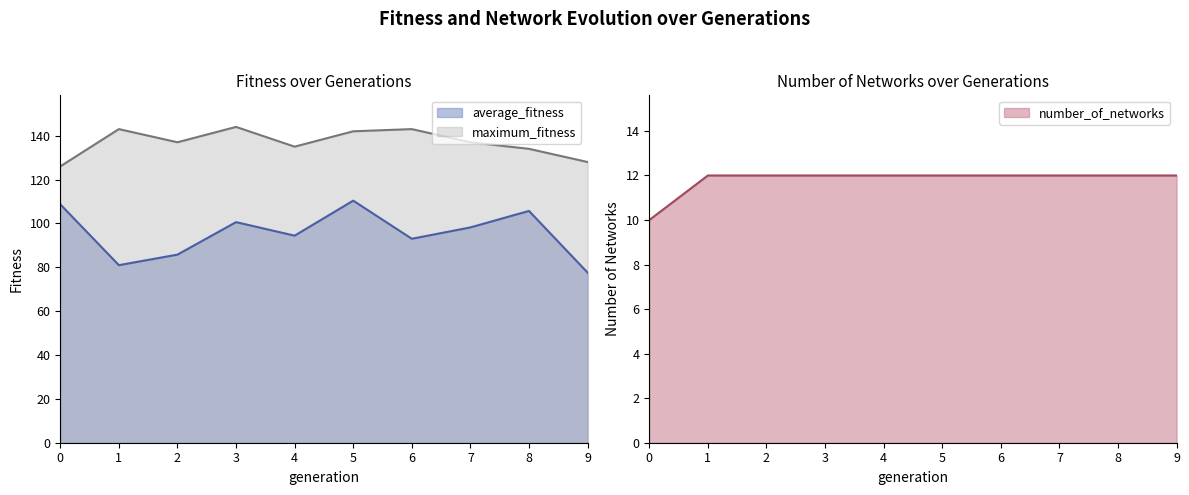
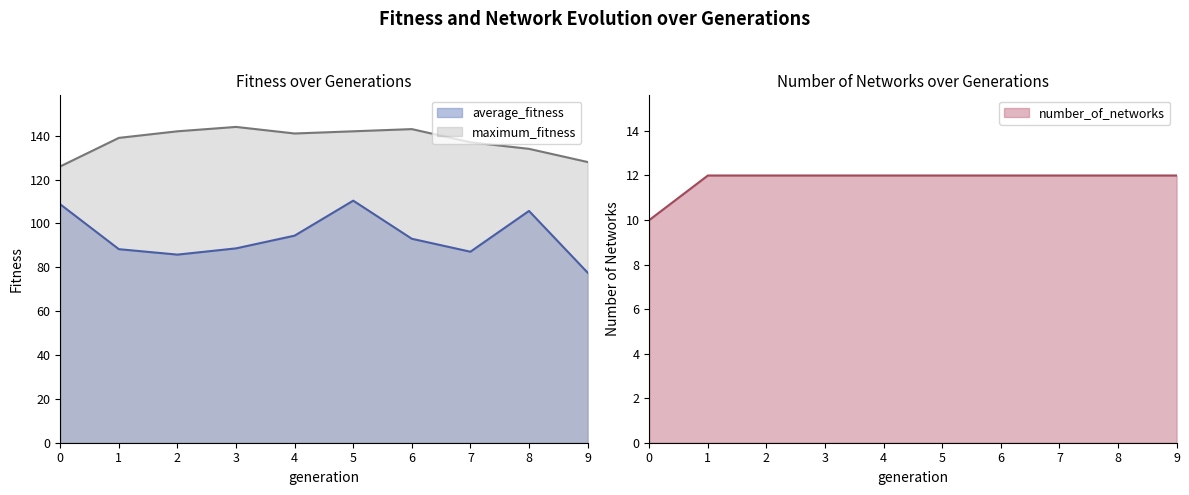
Fitness over Generations, average_fitness, 1: 81 -> 88
Fitness over Generations, maximum_fitness, 1: 143 -> 139
Fitness over Generations, maximum_fitness, 2: 137 -> 142
Fitness over Generations, average_fitness, 3: 101 -> 89
Fitness over Generations, maximum_fitness, 4: 135 -> 141
Fitness over Generations, average_fitness, 7: 98 -> 87
